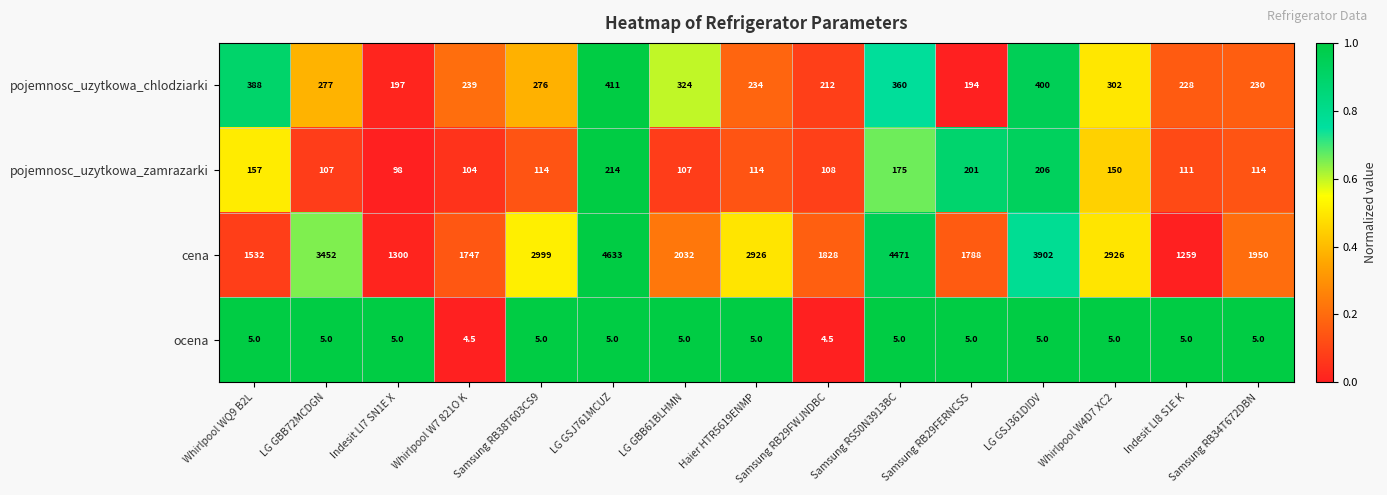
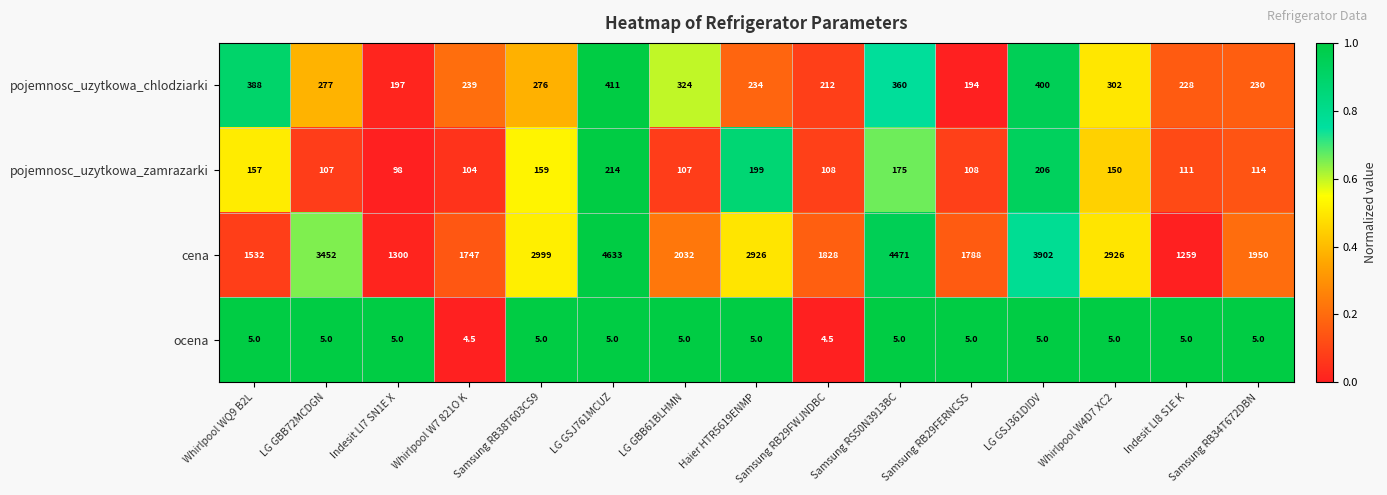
pojemnosc_uzytkowa_zamrazarki, Samsung RB38T603CS9: 114 -> 159
pojemnosc_uzytkowa_zamrazarki, Haier HTR5619ENMP: 114 -> 199
pojemnosc_uzytkowa_zamrazarki, Samsung RB29FERNCSS: 201 -> 108
